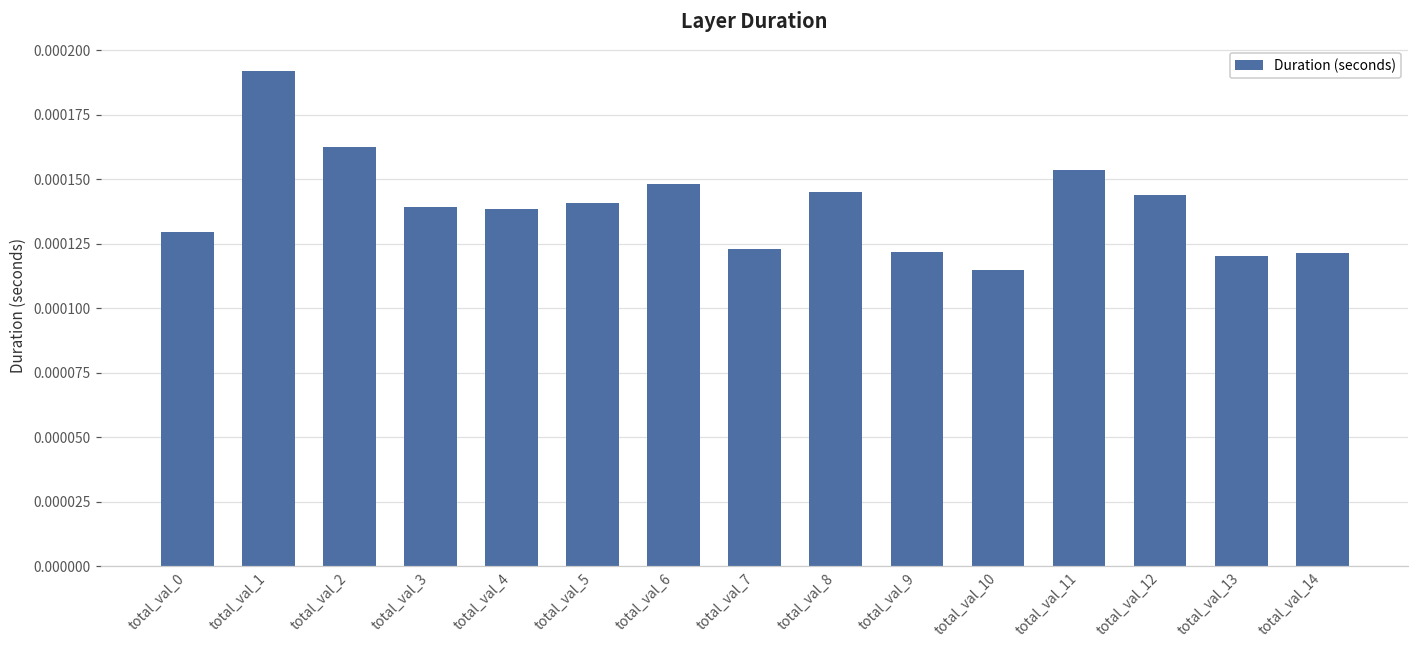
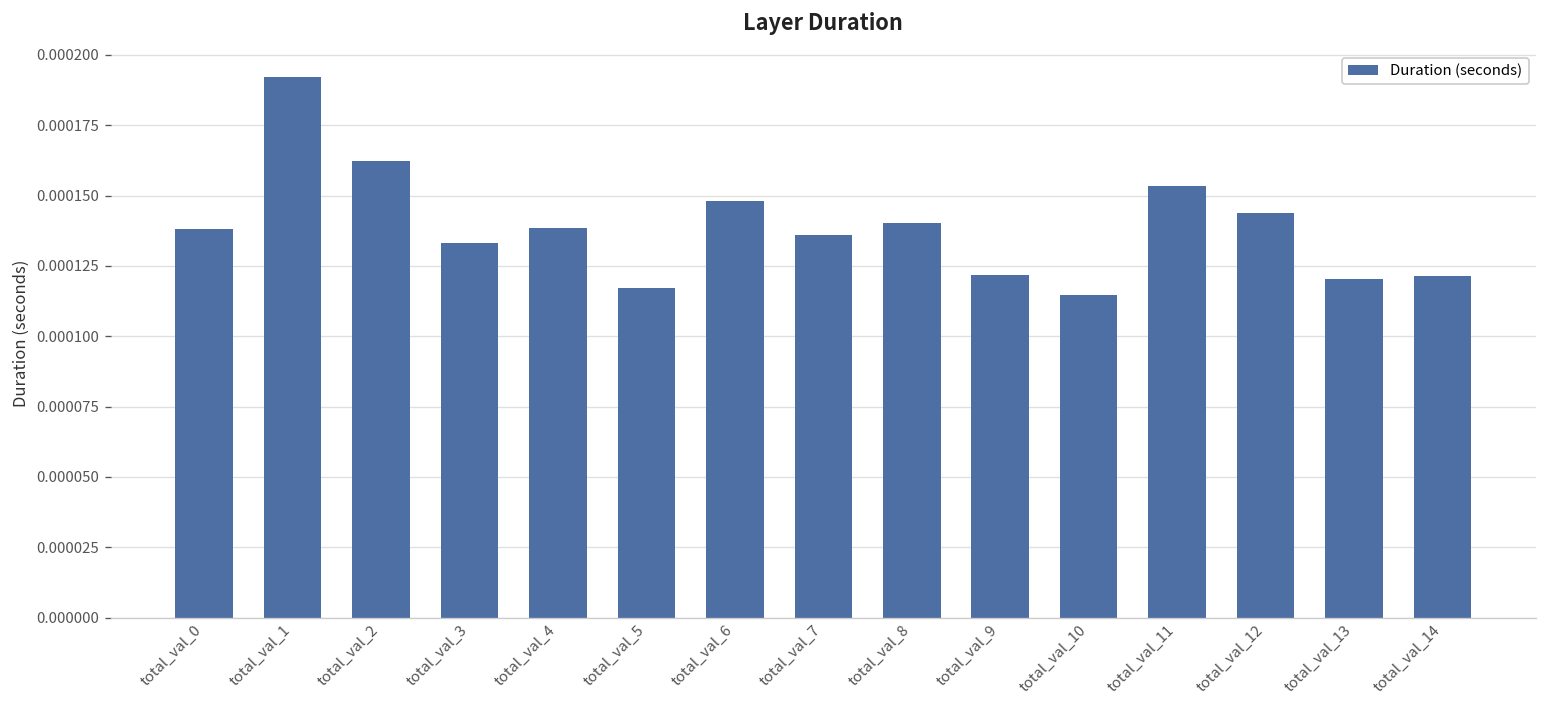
total_val_0: 0.000129 -> 0.000138
total_val_3: 0.000139 -> 0.000133
total_val_5: 0.000141 -> 0.000117
total_val_7: 0.000123 -> 0.000136
total_val_8: 0.000145 -> 0.000140
